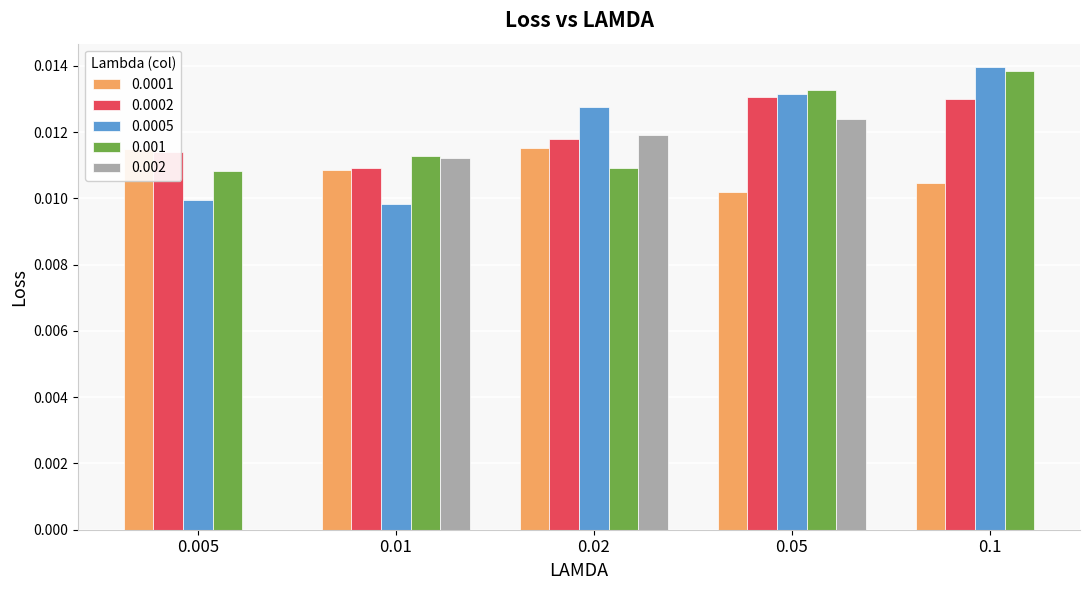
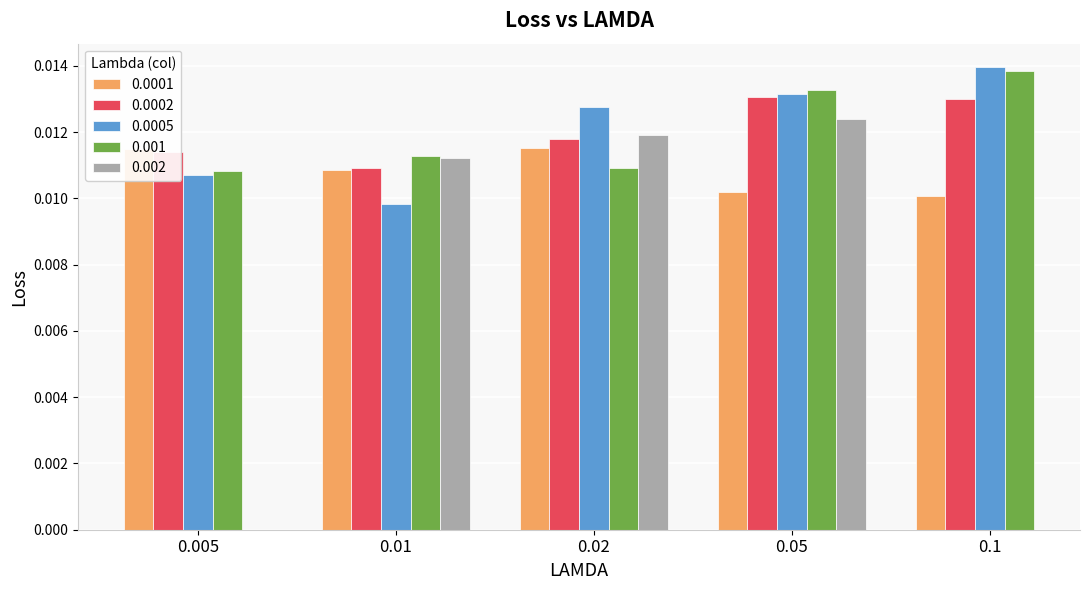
0.0005, 0.005: 0.0099 -> 0.0107
0.0001, 0.1: 0.0105 -> 0.0101
